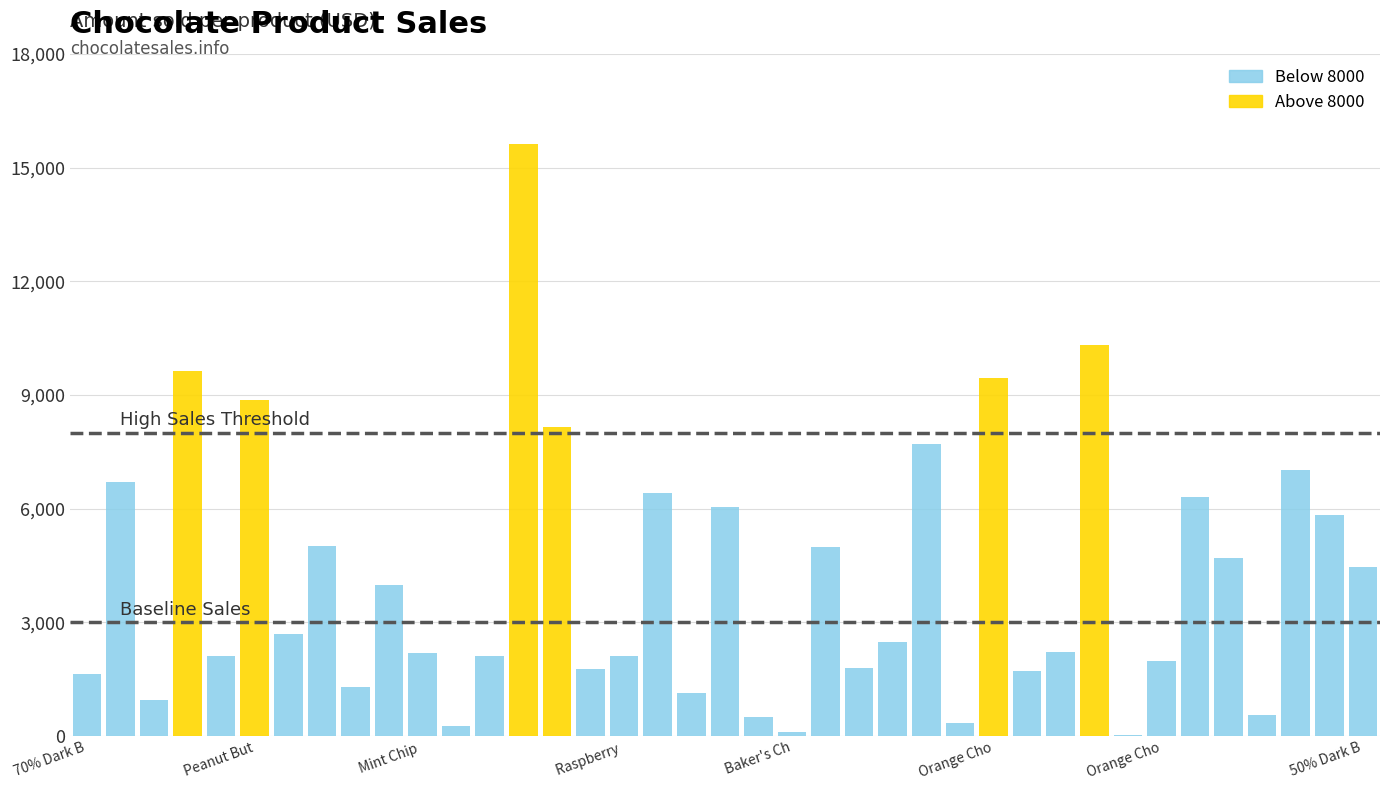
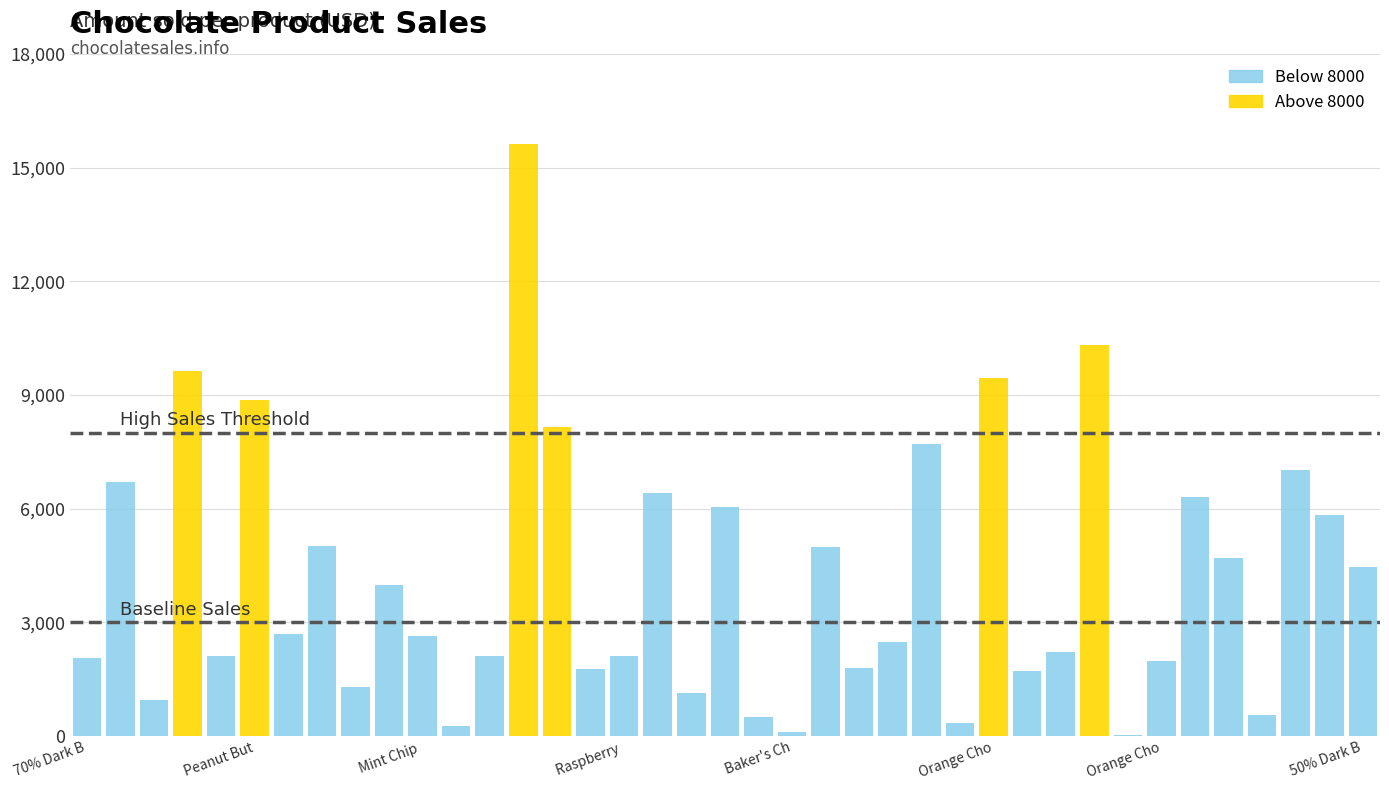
Below 8000, 70% Dark B: 1,600 -> 2,100
Below 8000, Mint Chip: 2,200 -> 2,600
